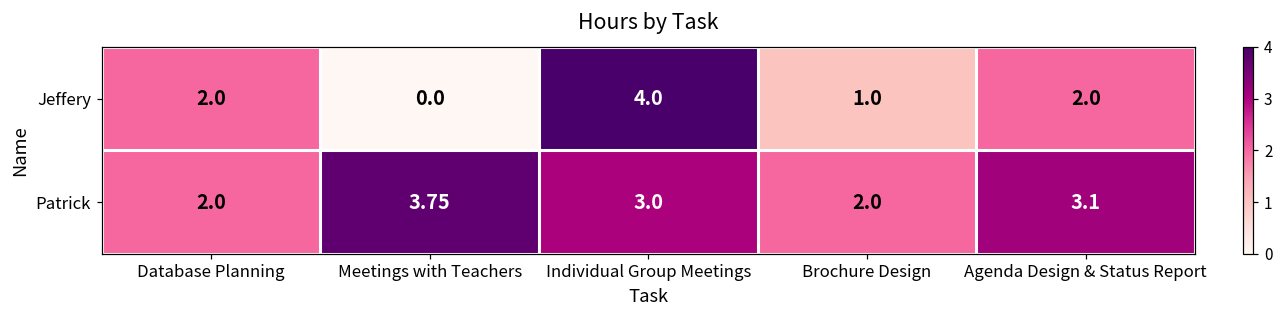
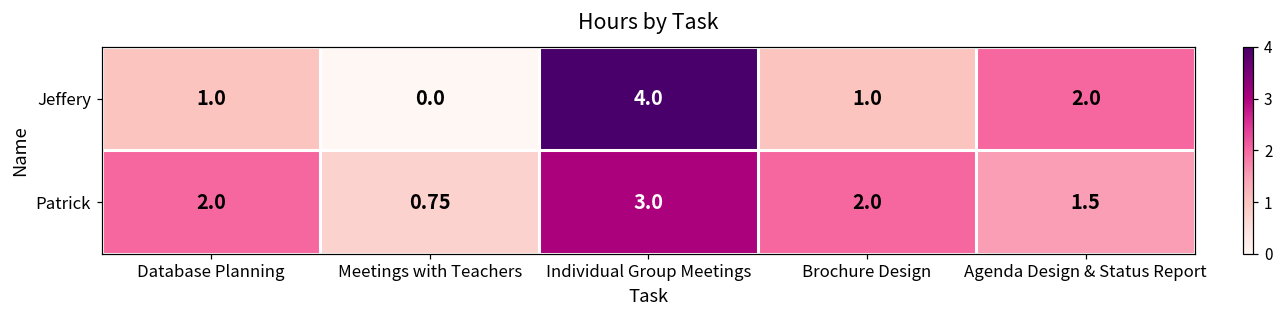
Jeffery, Database Planning: 2.0 -> 1.0
Patrick, Meetings with Teachers: 3.75 -> 0.75
Patrick, Agenda Design & Status Report: 3.1 -> 1.5
